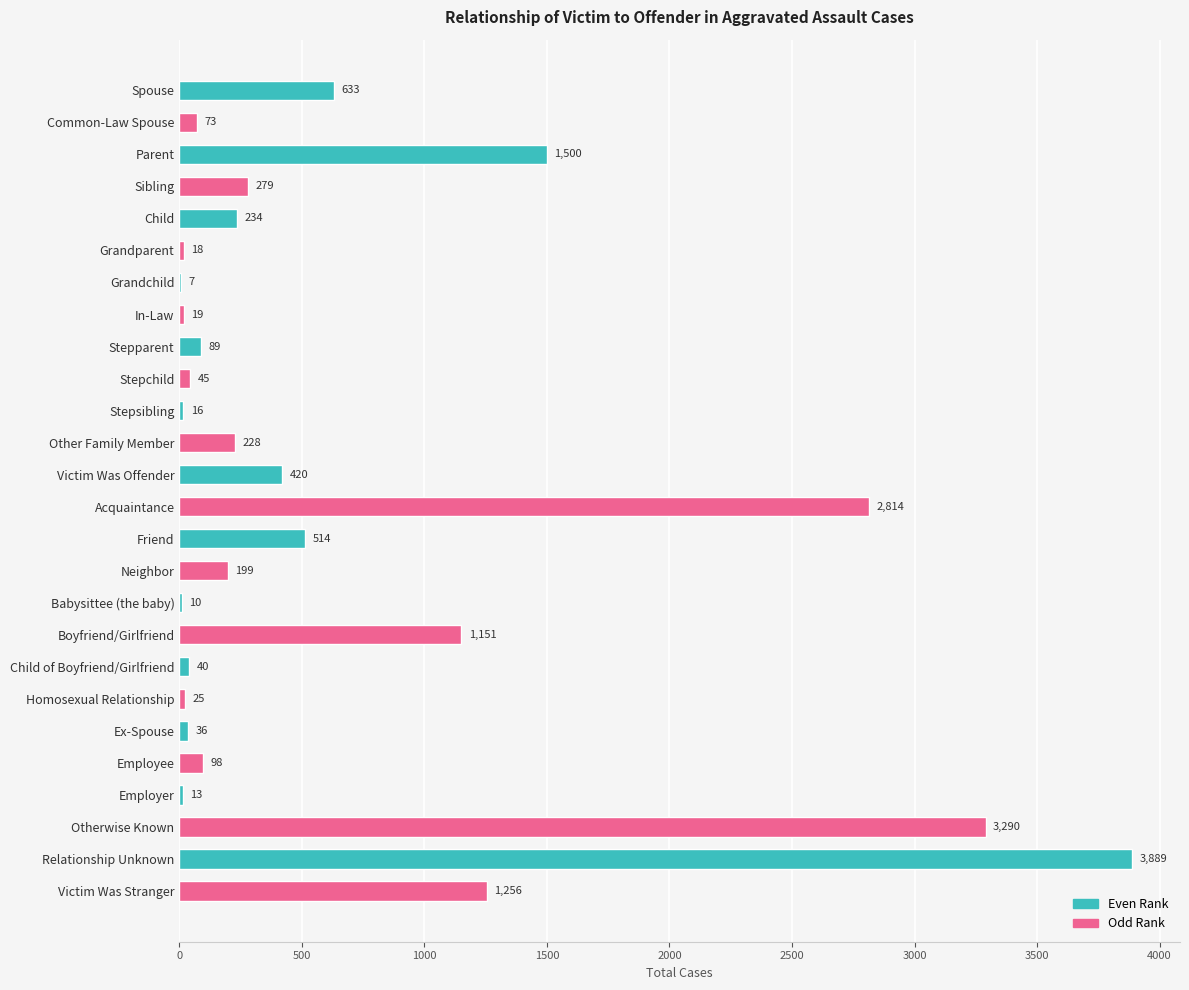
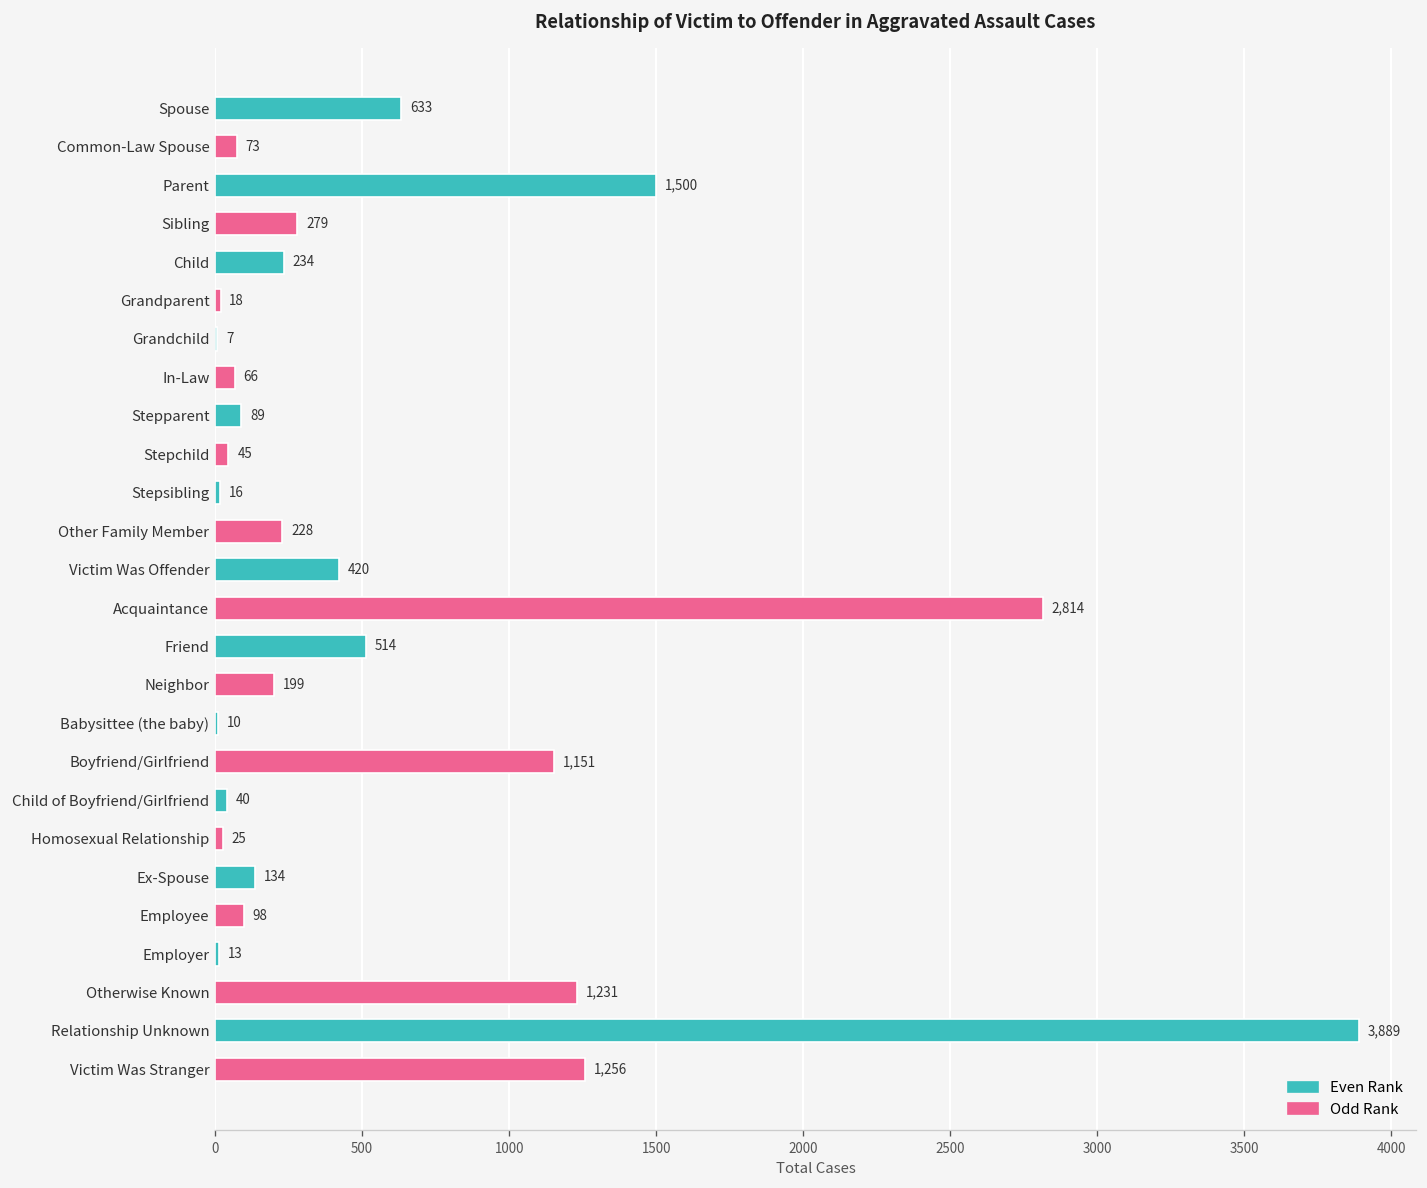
In-Law: 19 -> 66
Ex-Spouse: 36 -> 134
Otherwise Known: 3,290 -> 1,231
